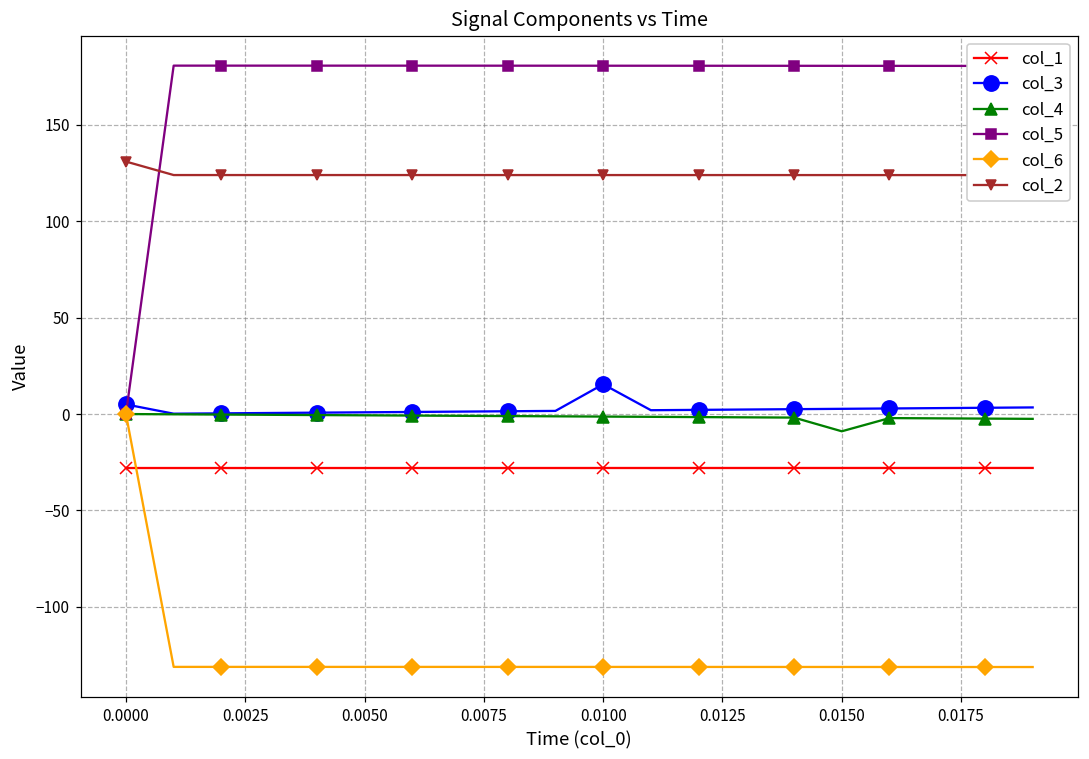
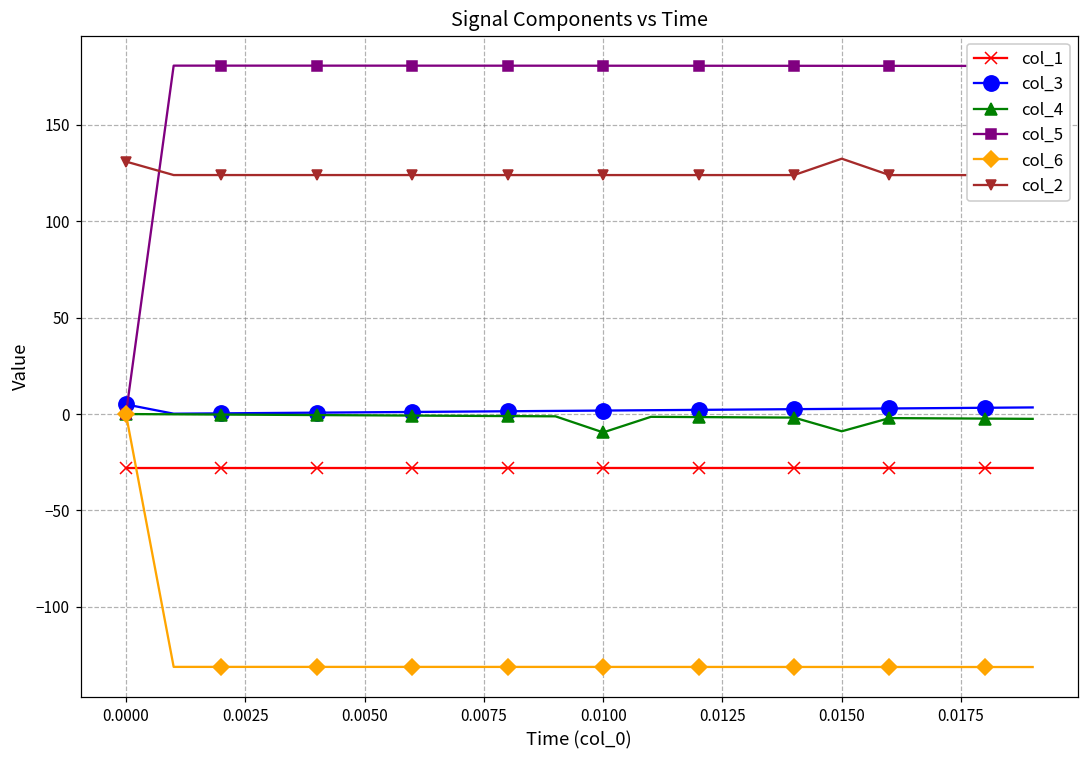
col_3, 0.0100: 15 -> 2
col_4, 0.0100: -1 -> -10
col_2, 0.0150: 124 -> 132
